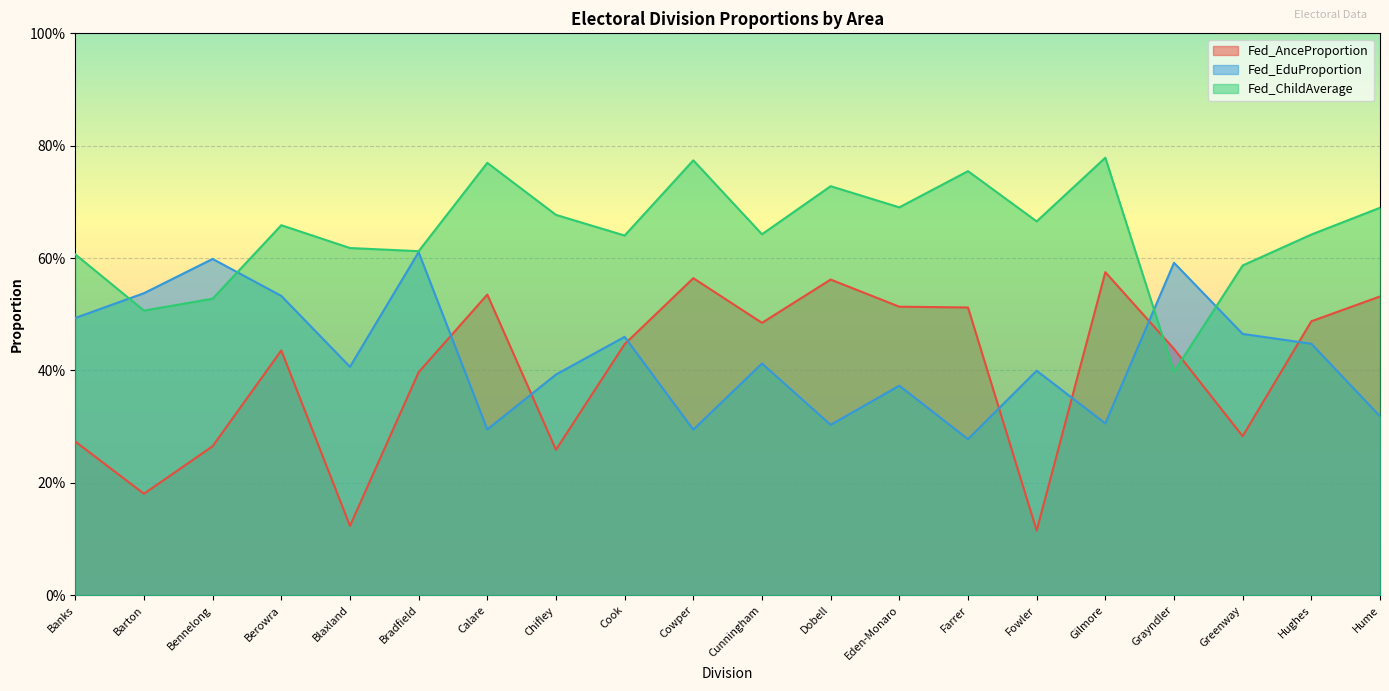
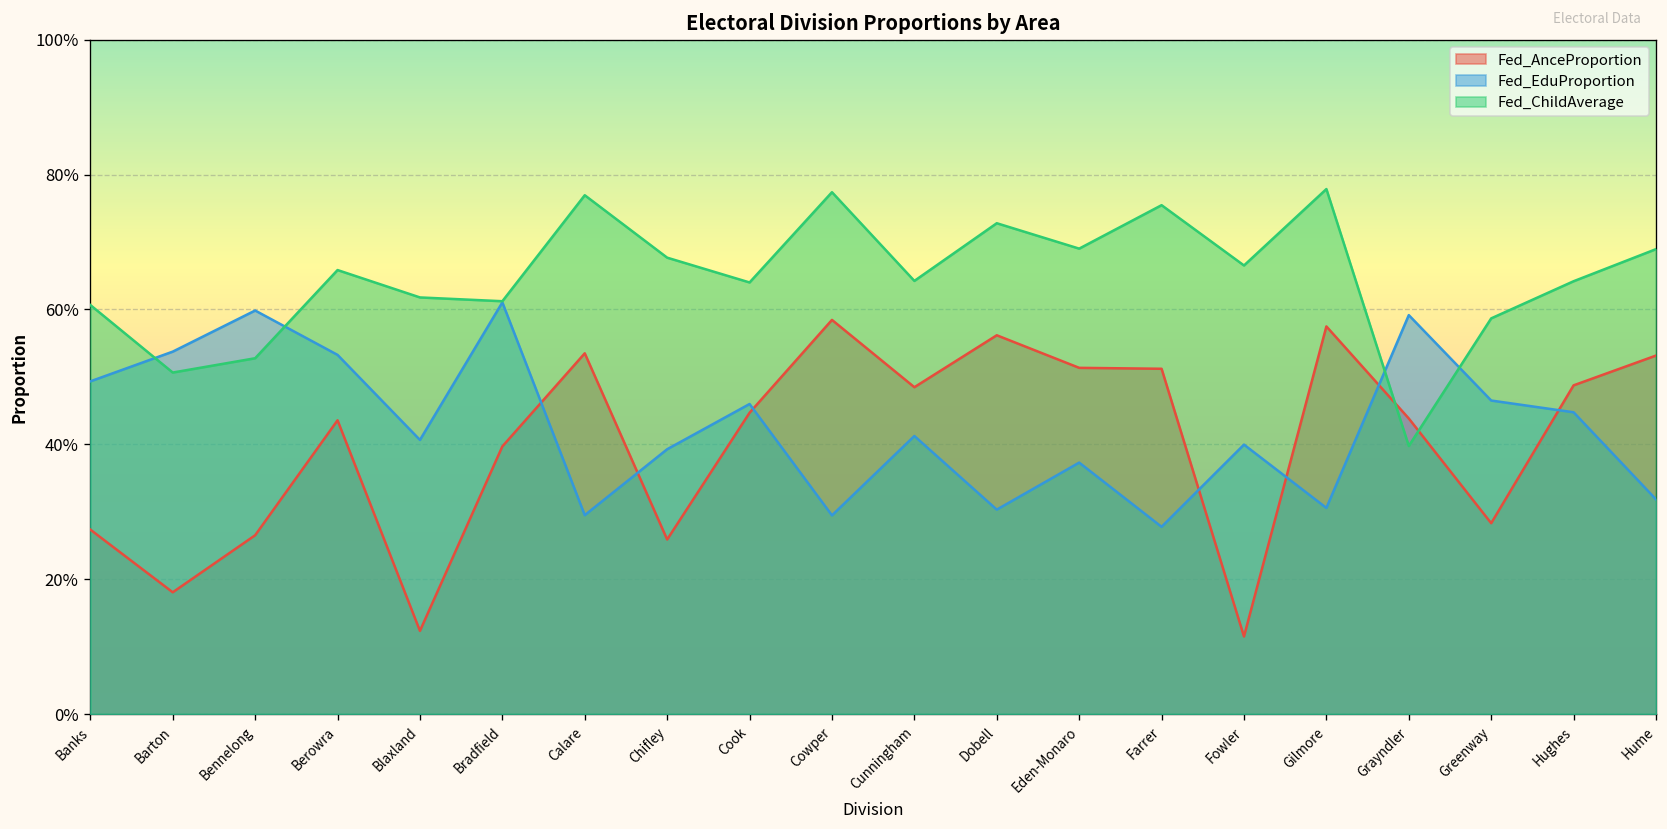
Fed_AnceProportion, Cowper: 56% -> 58%
